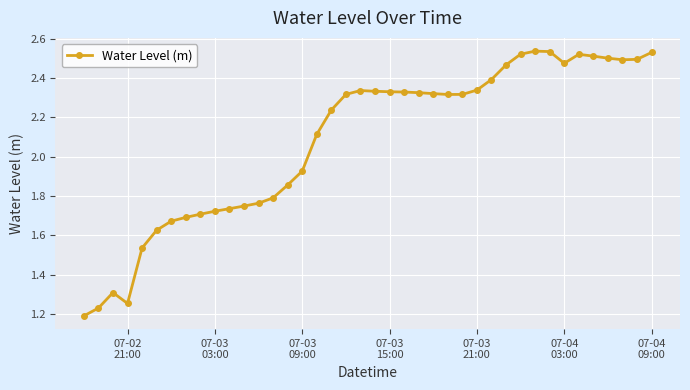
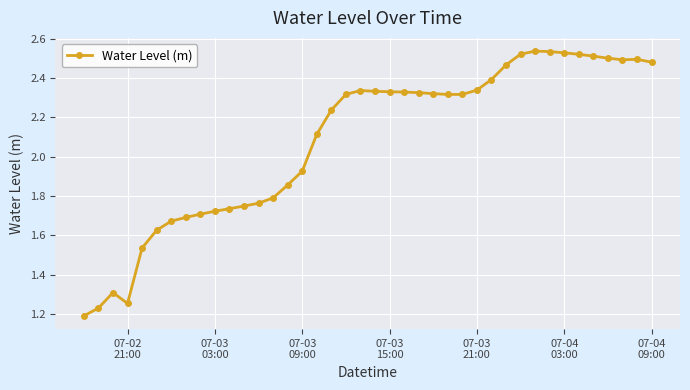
07-04 03:00: 2.47 -> 2.53
07-04 09:00: 2.53 -> 2.48
